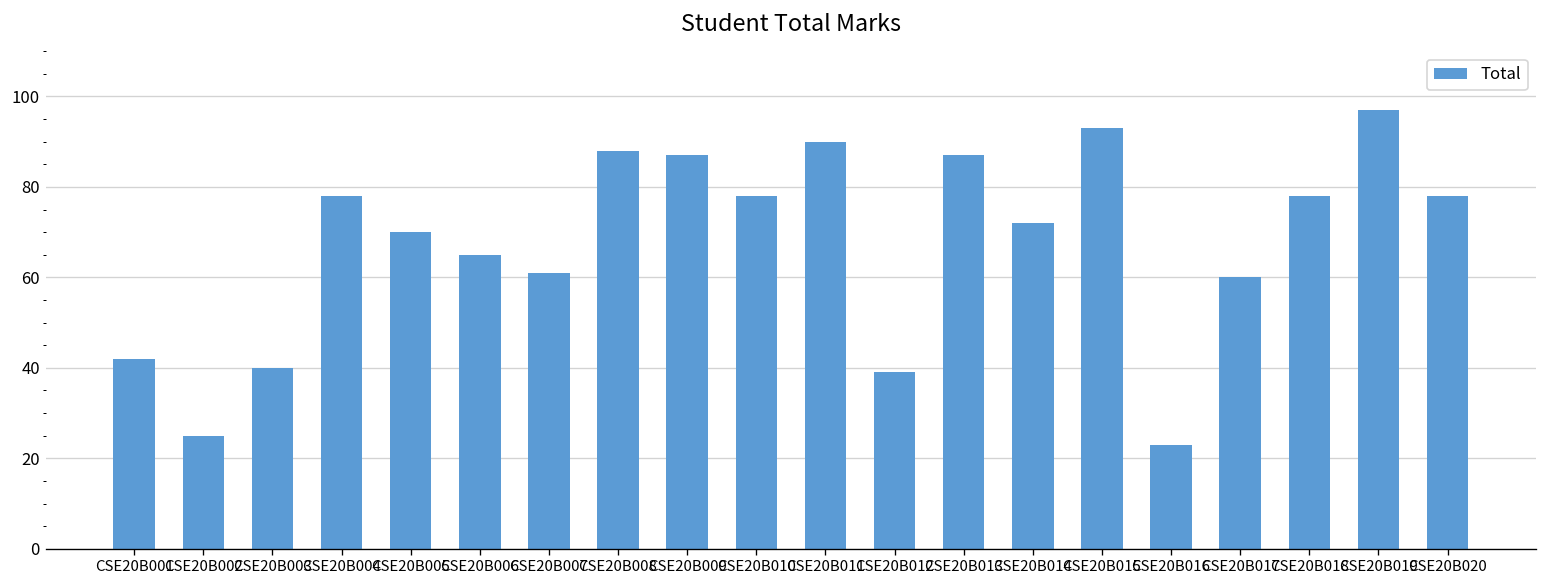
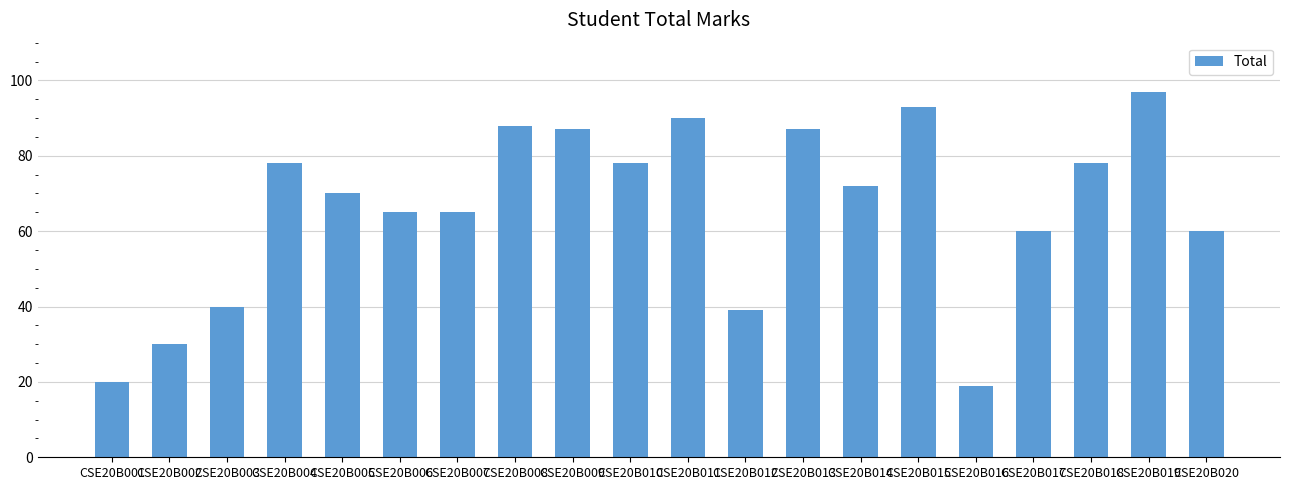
CSE20B001: 42 -> 20
CSE20B002: 25 -> 30
CSE20B007: 61 -> 65
CSE20B016: 23 -> 19
CSE20B020: 78 -> 60
